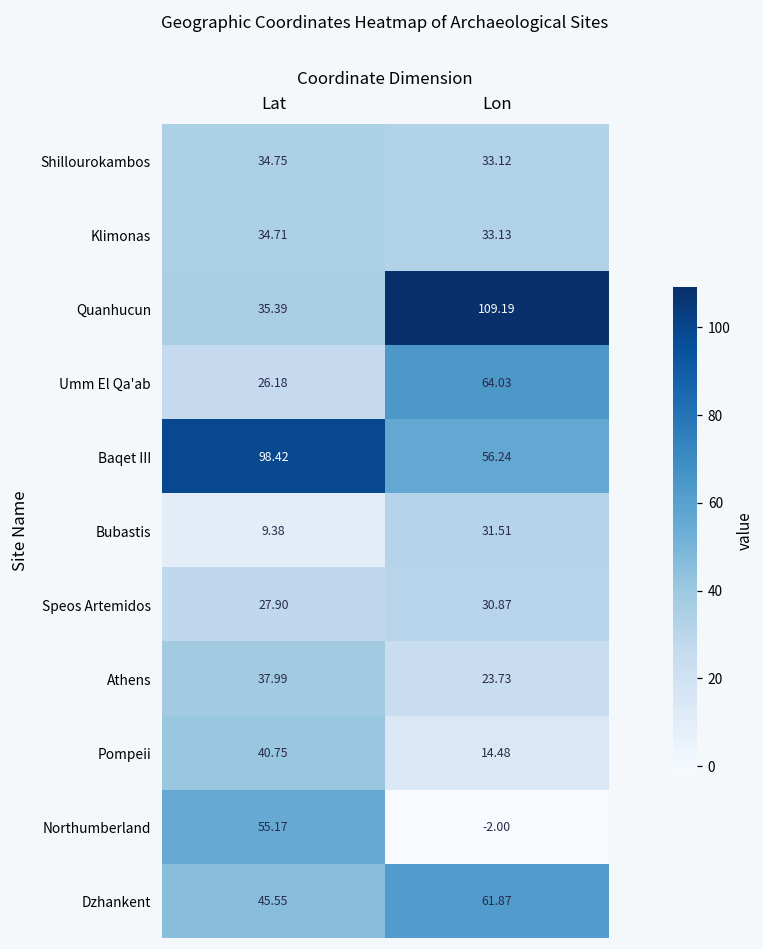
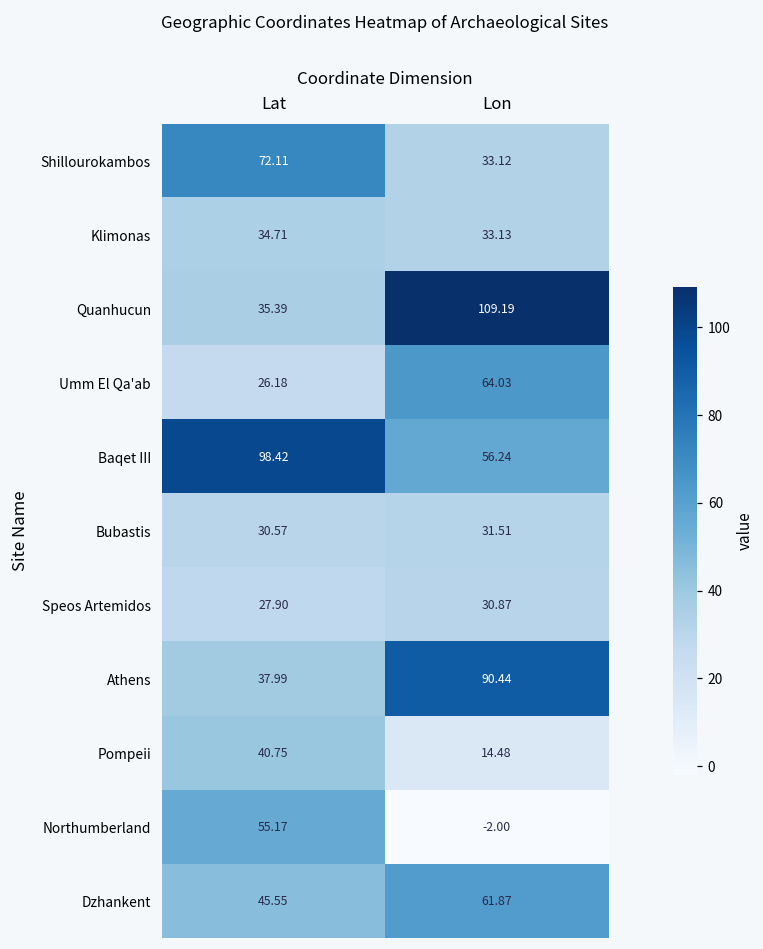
Shillourokambos, Lat: 34.75 -> 72.11
Bubastis, Lat: 9.38 -> 30.57
Athens, Lon: 23.73 -> 90.44
